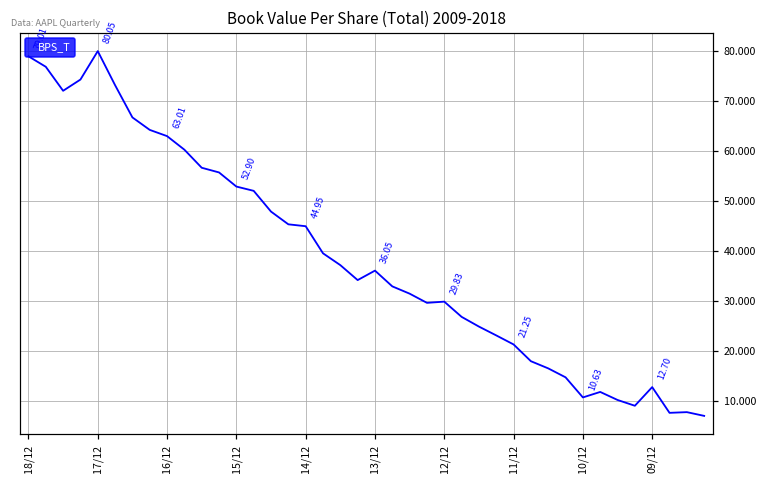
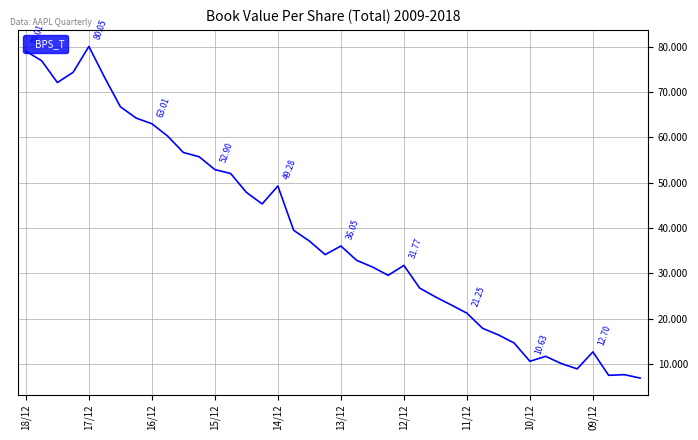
14/12: 44.95 -> 49.28
12/12: 29.83 -> 31.77
